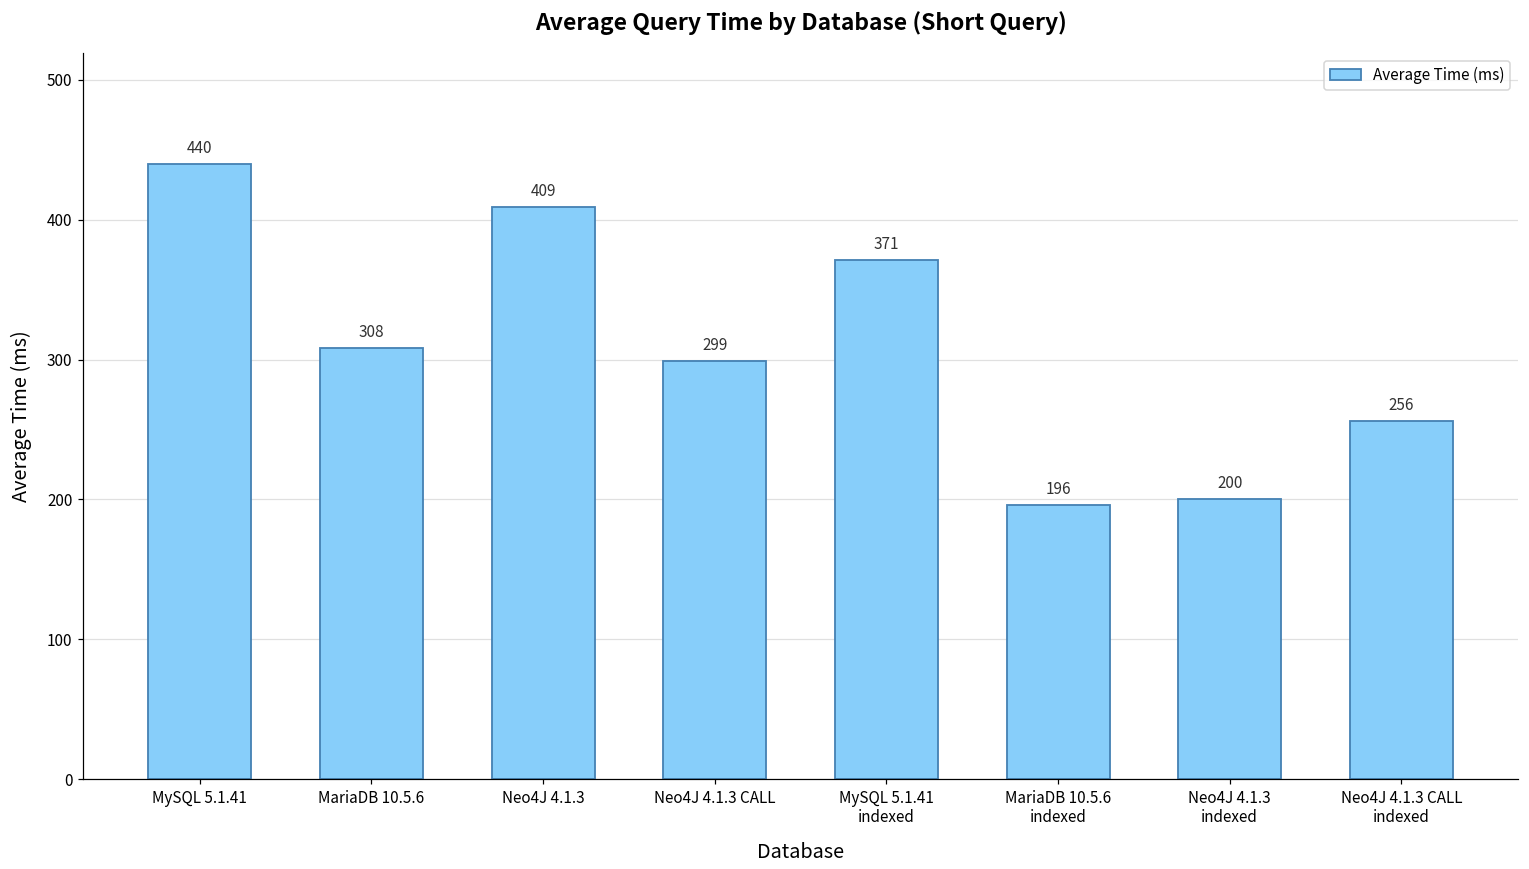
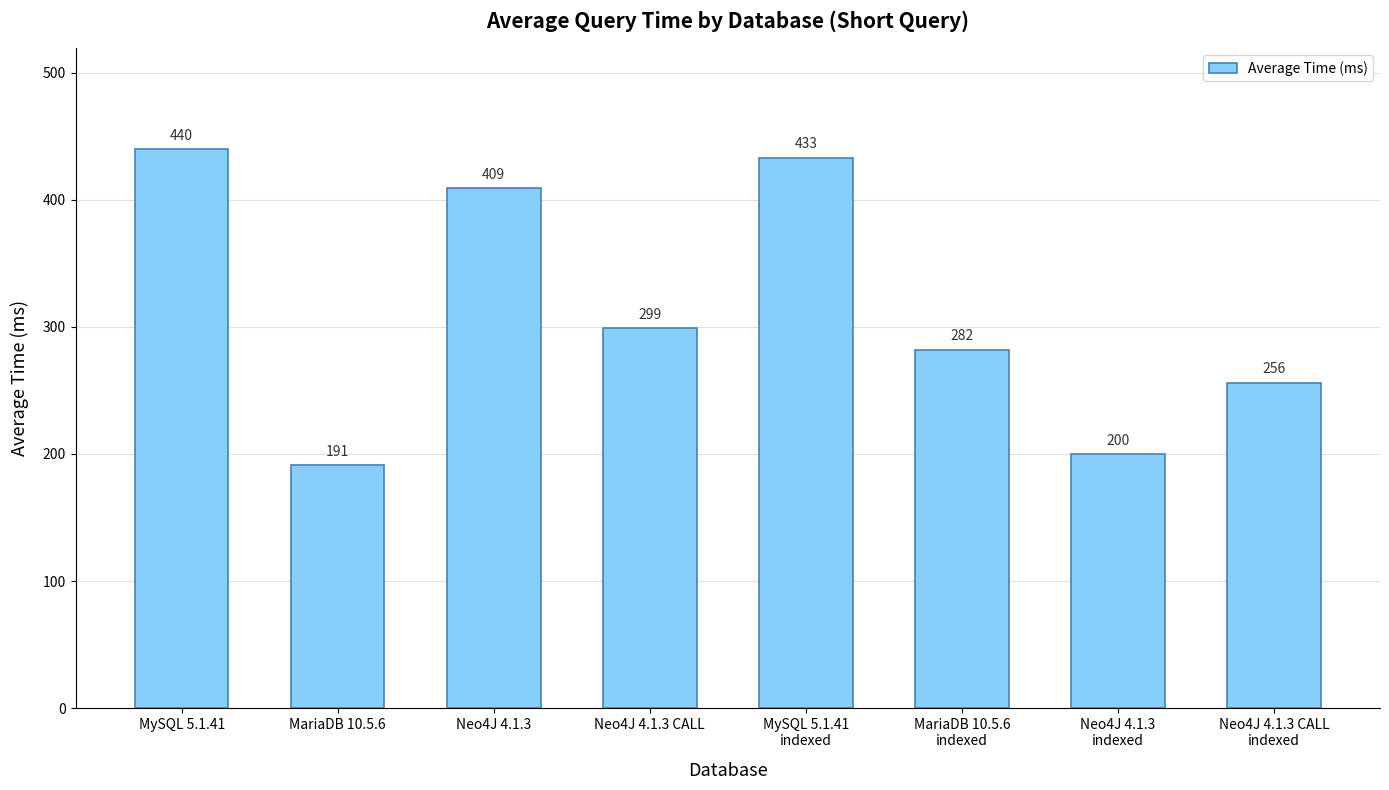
MariaDB 10.5.6: 308 -> 191
MySQL 5.1.41 indexed: 371 -> 433
MariaDB 10.5.6 indexed: 196 -> 282
